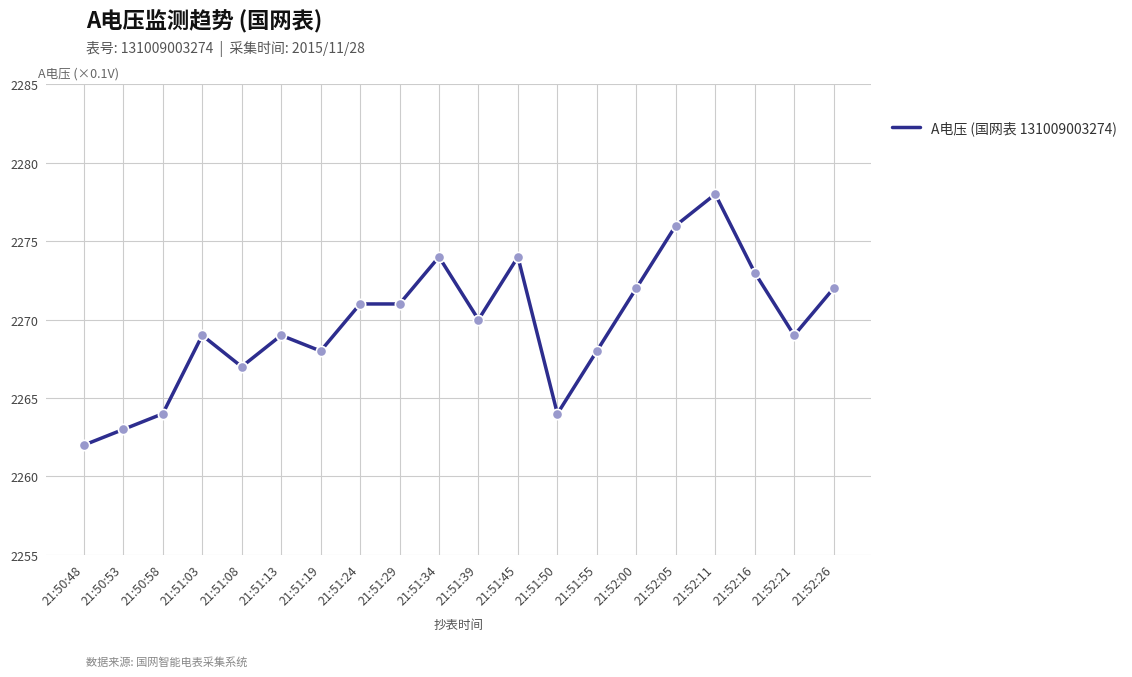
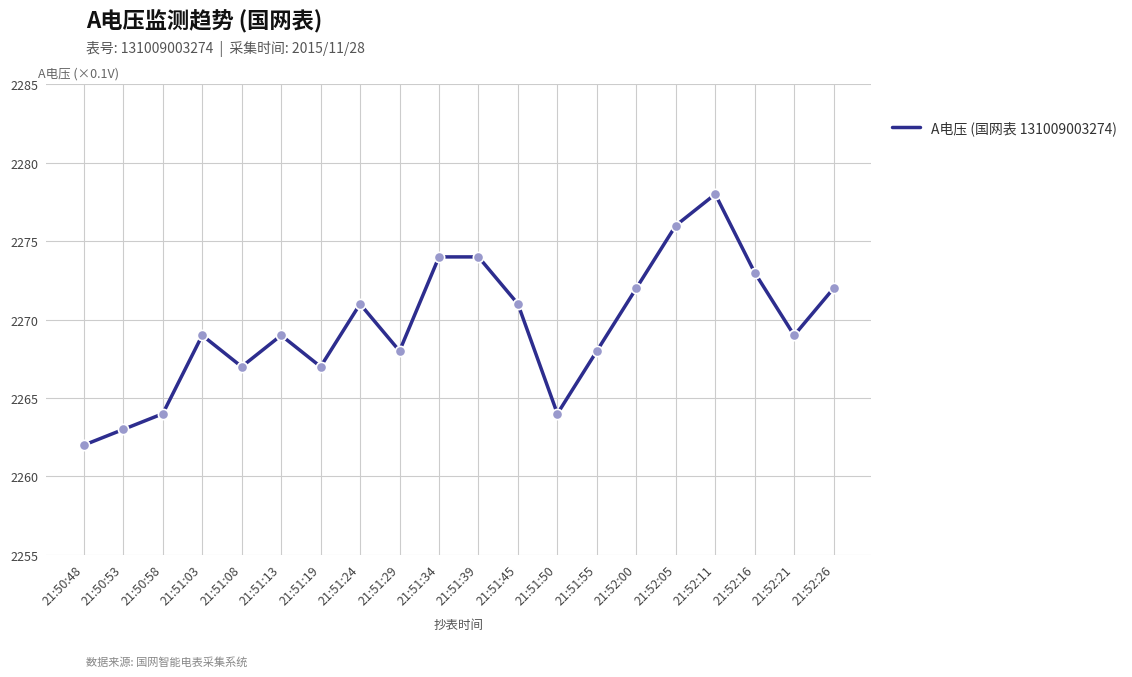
21:51:19: 2268 -> 2267
21:51:29: 2271 -> 2268
21:51:39: 2270 -> 2274
21:51:45: 2274 -> 2271
